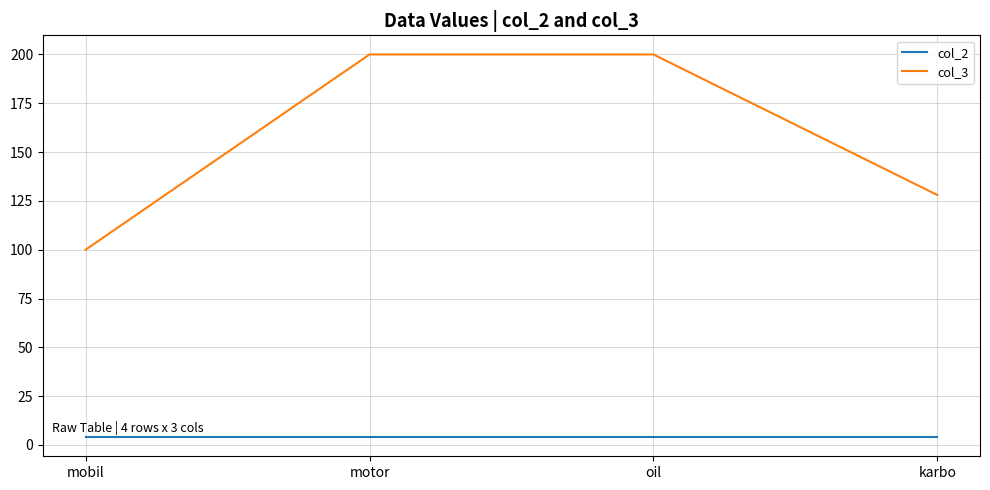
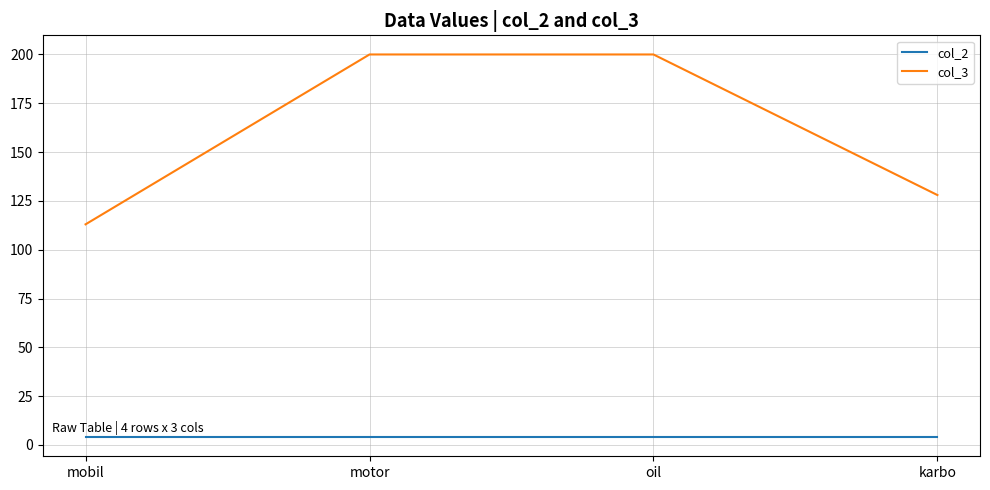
col_3, mobil: 100 -> 113
